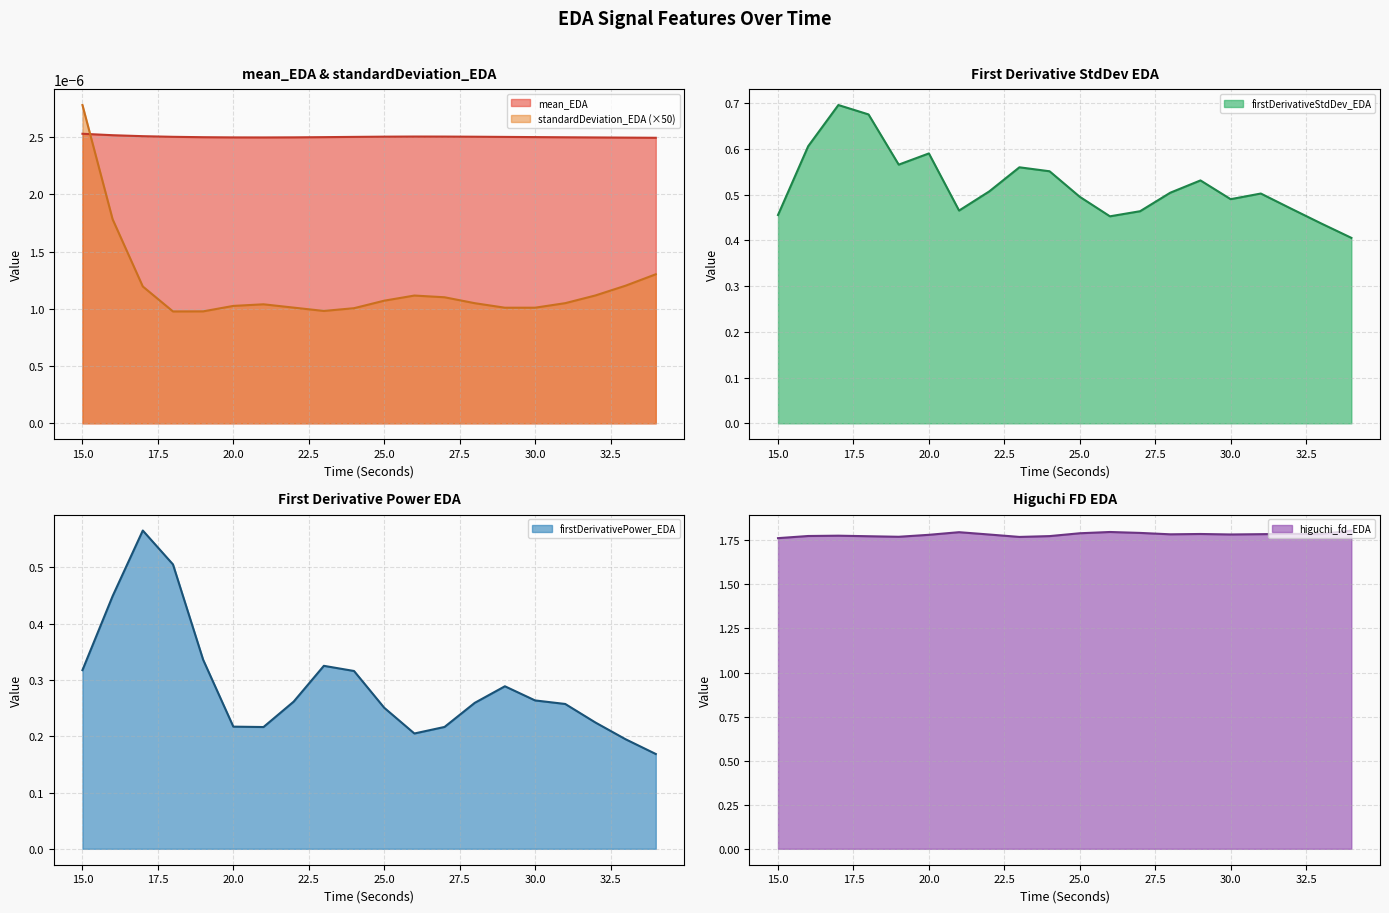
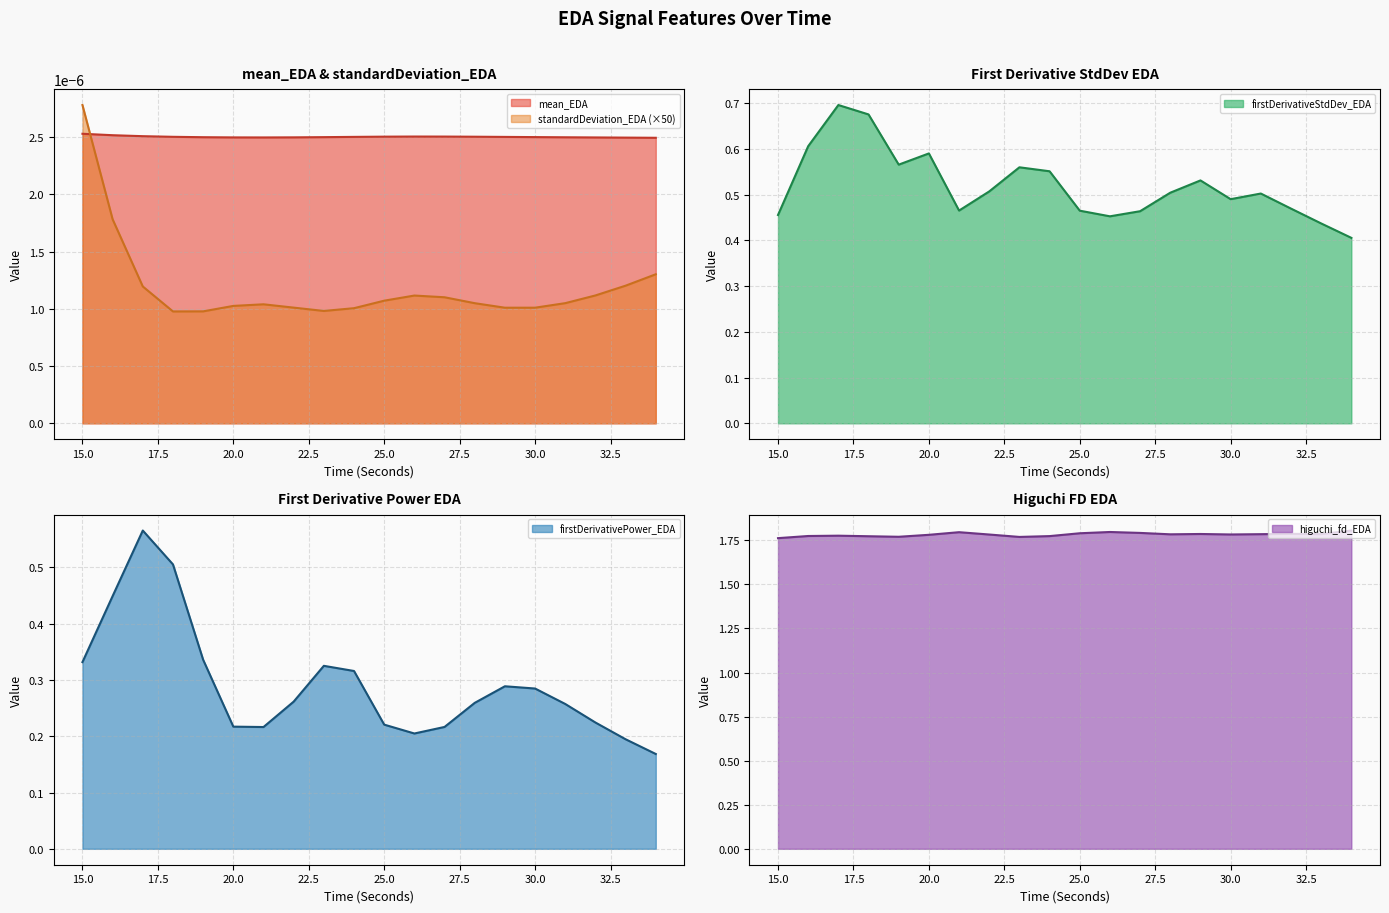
First Derivative StdDev EDA, 25.0: 0.50 -> 0.46
First Derivative Power EDA, 15.0: 0.32 -> 0.33
First Derivative Power EDA, 25.0: 0.25 -> 0.22
First Derivative Power EDA, 30.0: 0.26 -> 0.28
